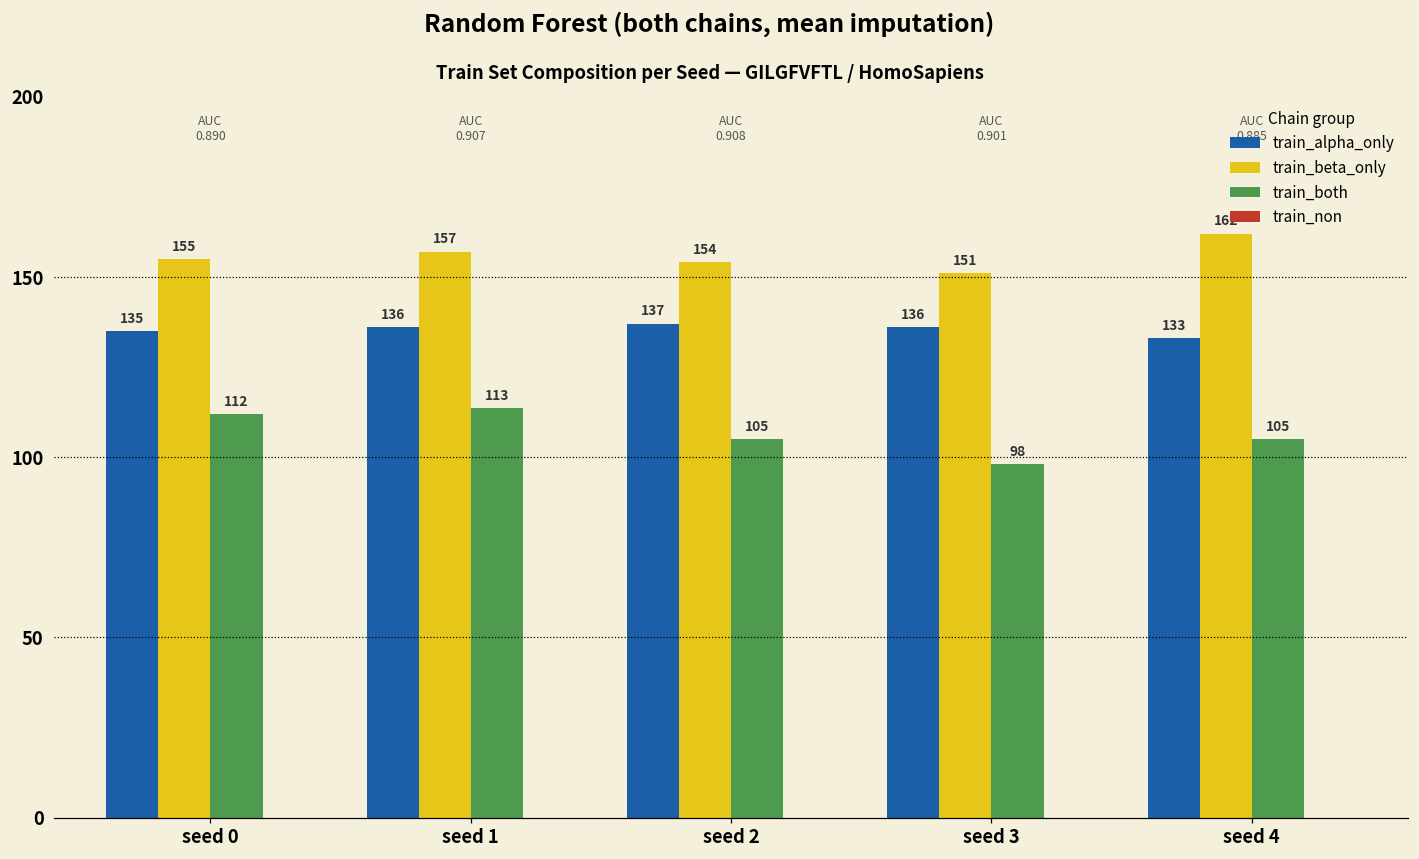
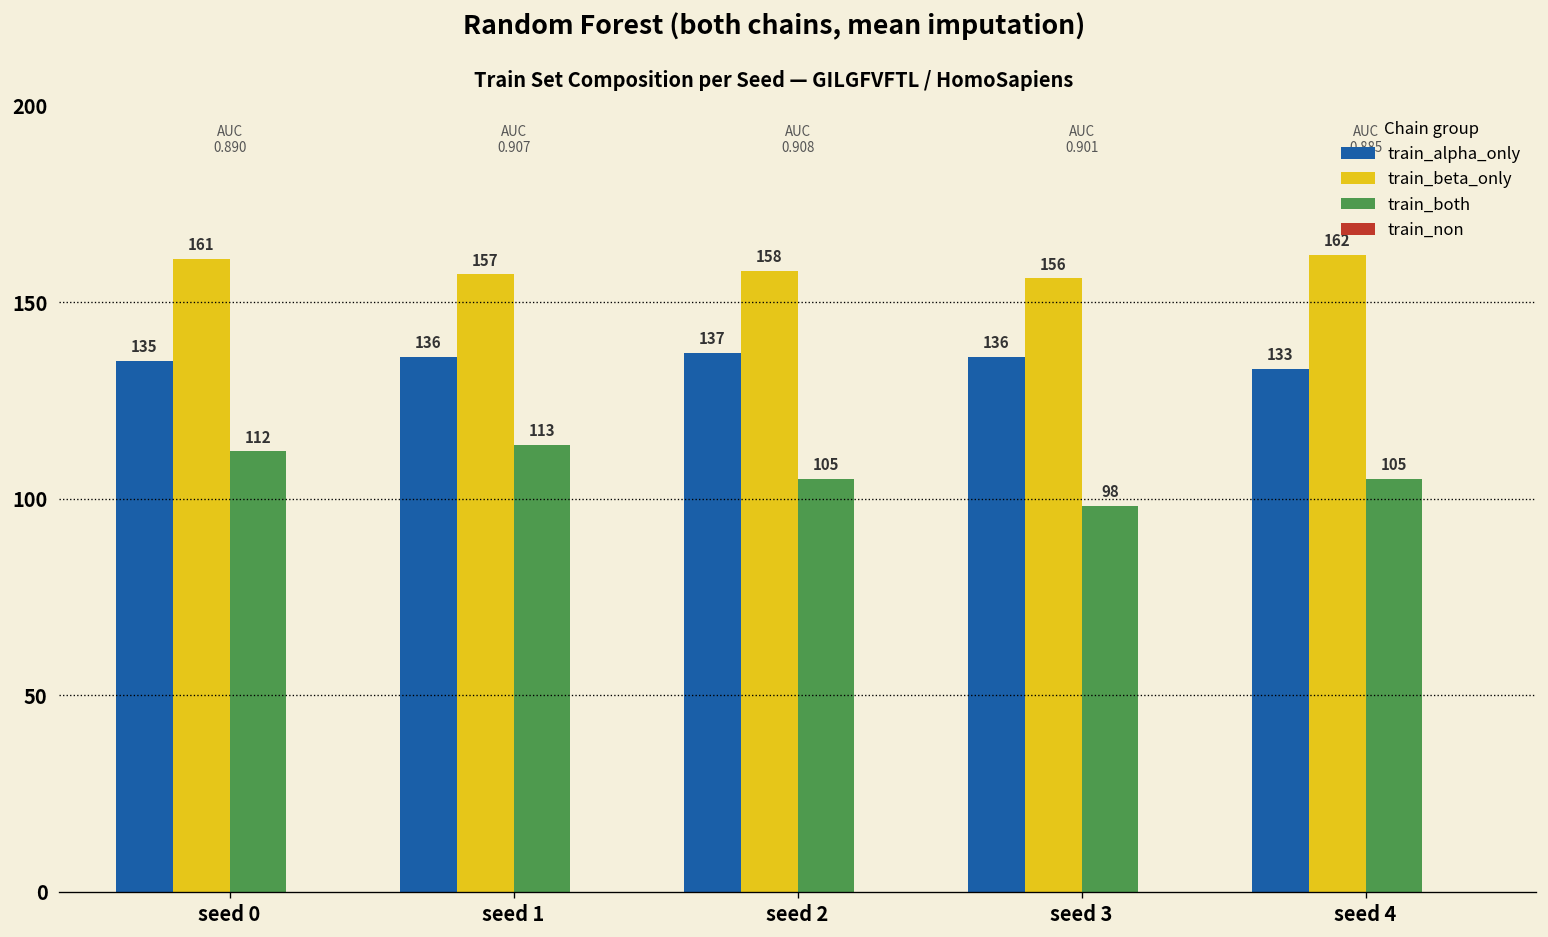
train_beta_only, seed 0: 155 -> 161
train_beta_only, seed 2: 154 -> 158
train_beta_only, seed 3: 151 -> 156
